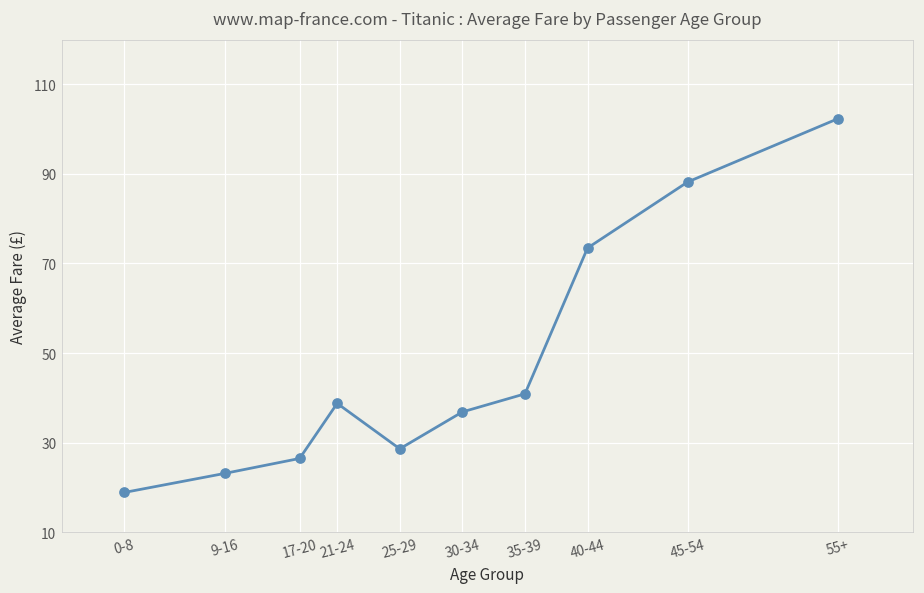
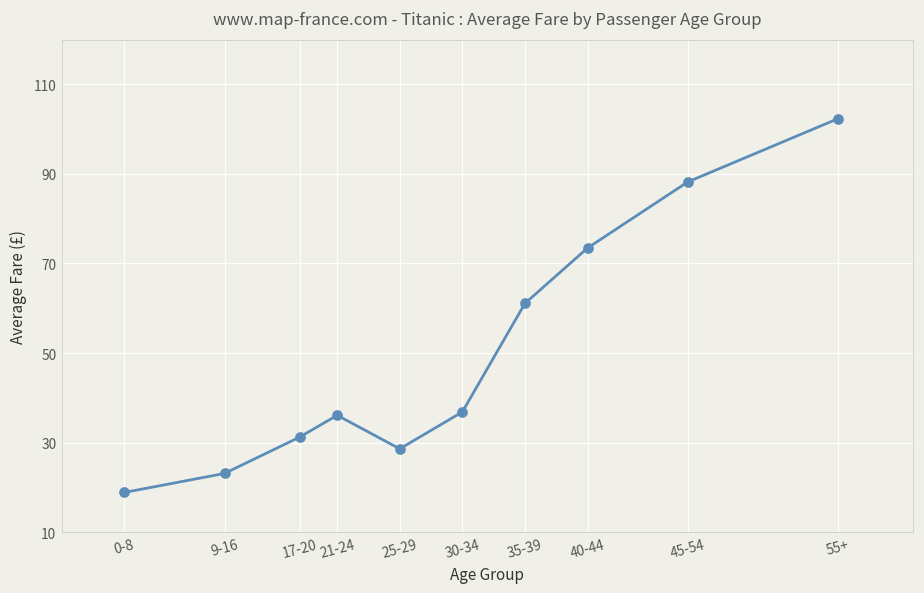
17-20: 26 -> 31
21-24: 39 -> 36
35-39: 41 -> 61
